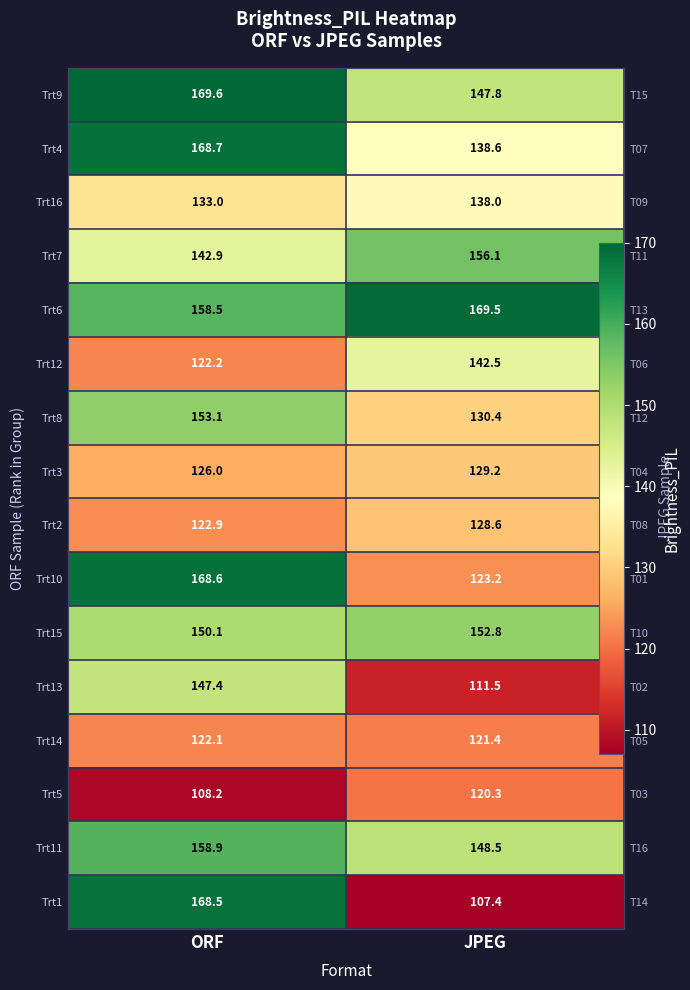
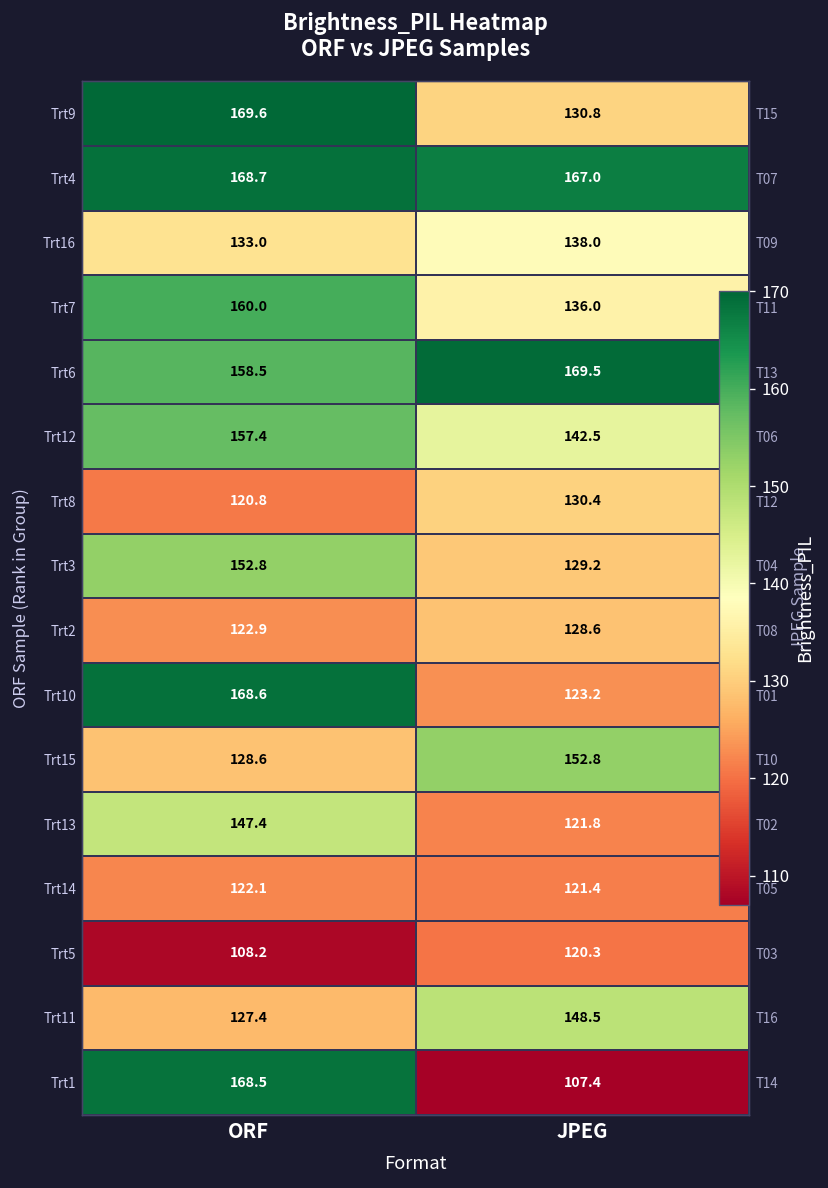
Trt9, JPEG: 147.8 -> 130.8
Trt4, JPEG: 138.6 -> 167.0
Trt7, ORF: 142.9 -> 160.0
Trt7, JPEG: 156.1 -> 136.0
Trt12, ORF: 122.2 -> 157.4
Trt8, ORF: 153.1 -> 120.8
Trt3, ORF: 126.0 -> 152.8
Trt15, ORF: 150.1 -> 128.6
Trt13, JPEG: 111.5 -> 121.8
Trt11, ORF: 158.9 -> 127.4
